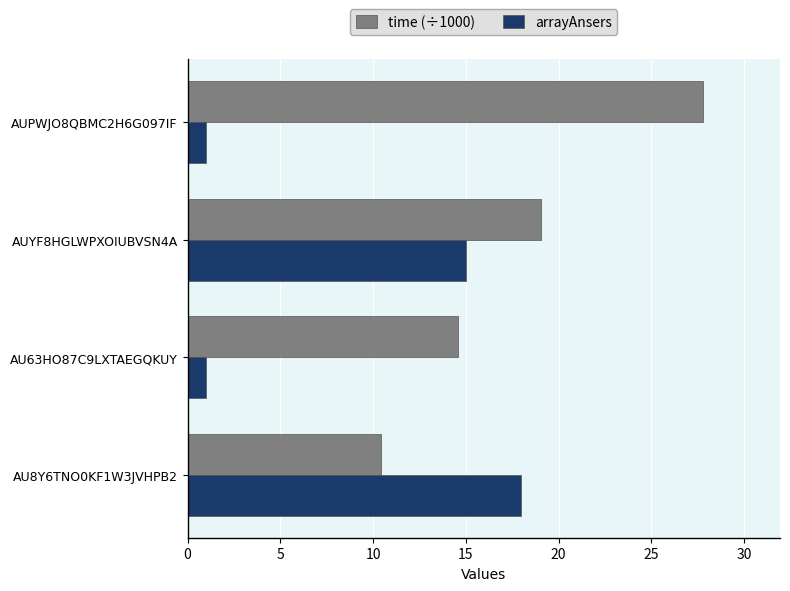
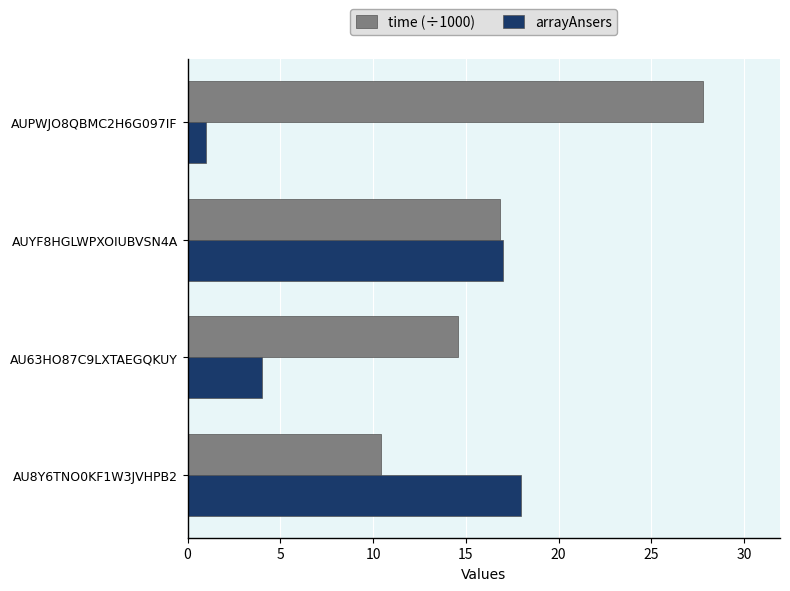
time (÷1000), AUYF8HGLWPXOIUBVSN4A: 19.0 -> 16.8
arrayAnsers, AUYF8HGLWPXOIUBVSN4A: 15 -> 17
arrayAnsers, AU63HO87C9LXTAEGQKUY: 1 -> 4
